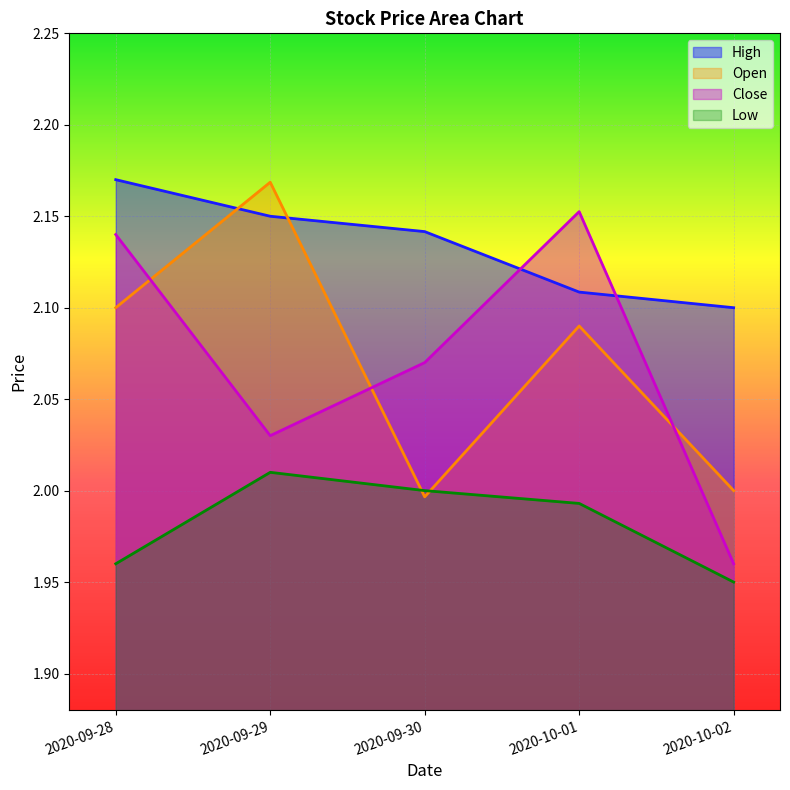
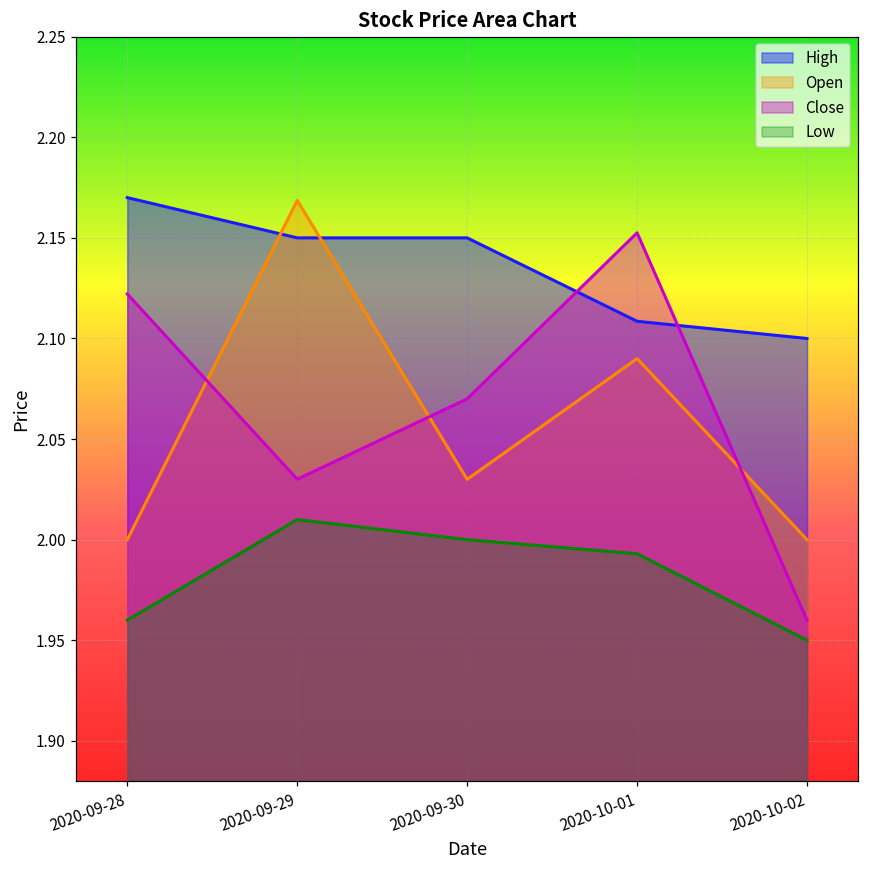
Open, 2020-09-28: 2.1 -> 2.0
Close, 2020-09-28: 2.140 -> 2.122
High, 2020-09-30: 2.142 -> 2.150
Open, 2020-09-30: 1.997 -> 2.030
